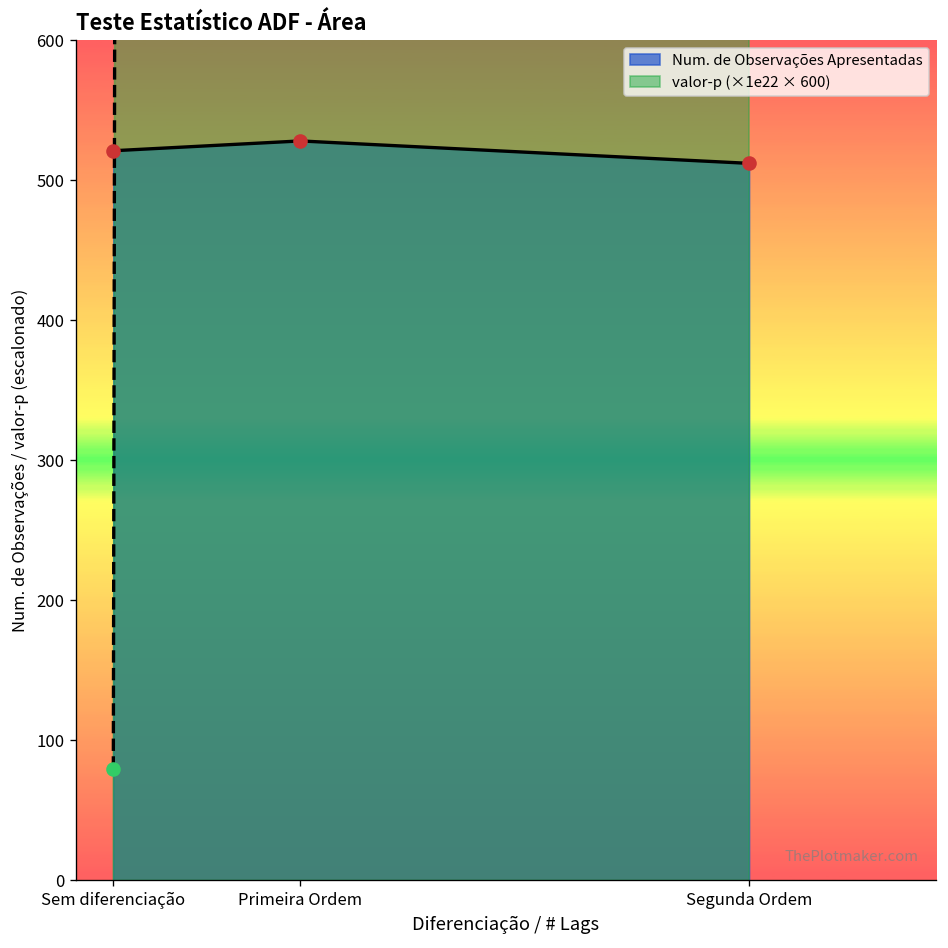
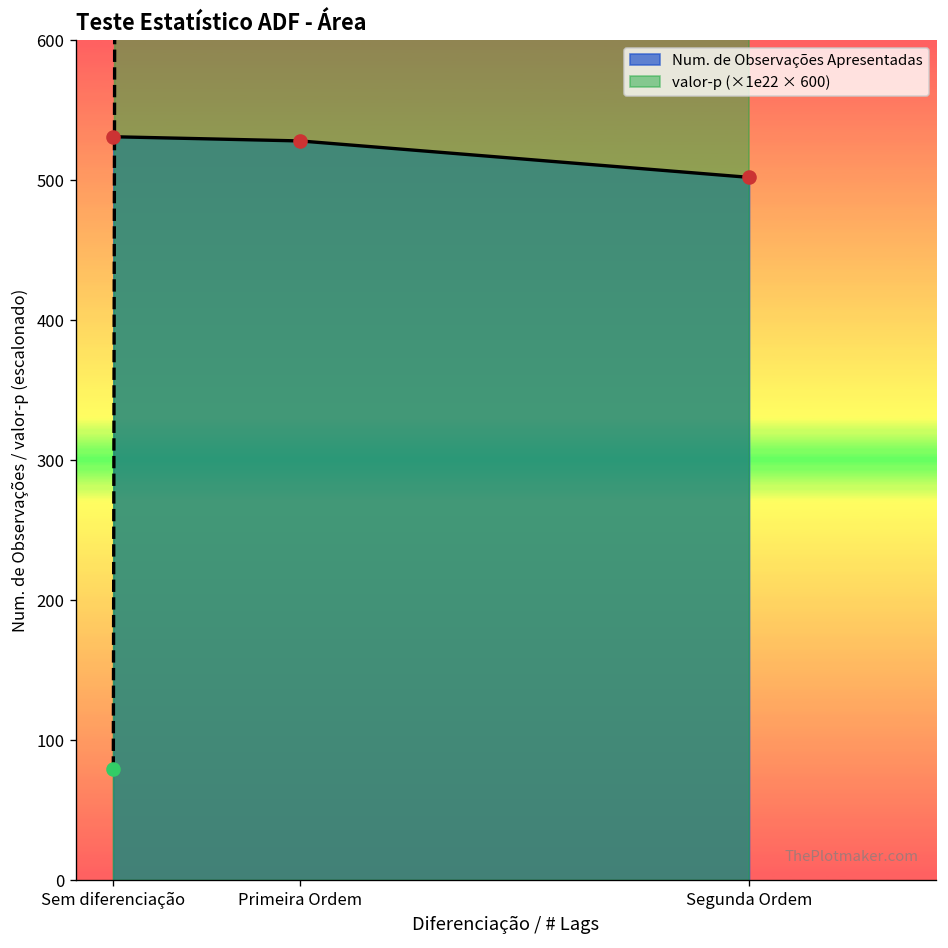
Num. de Observações Apresentadas, Sem diferenciação: 521 -> 531
Num. de Observações Apresentadas, Segunda Ordem: 512 -> 502
